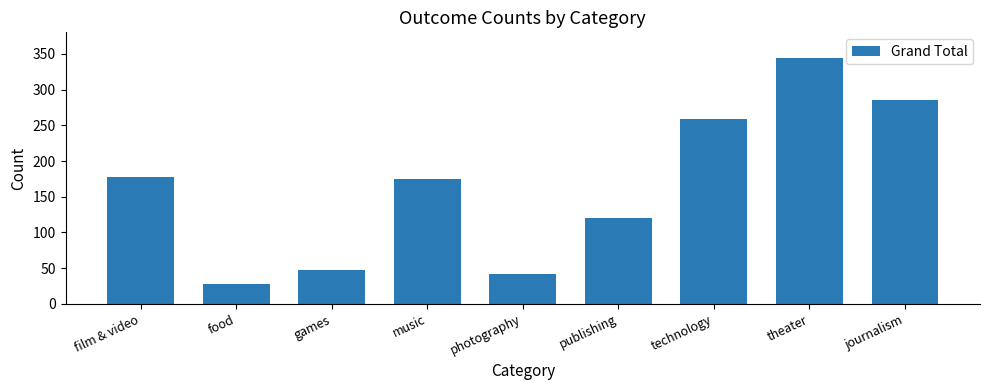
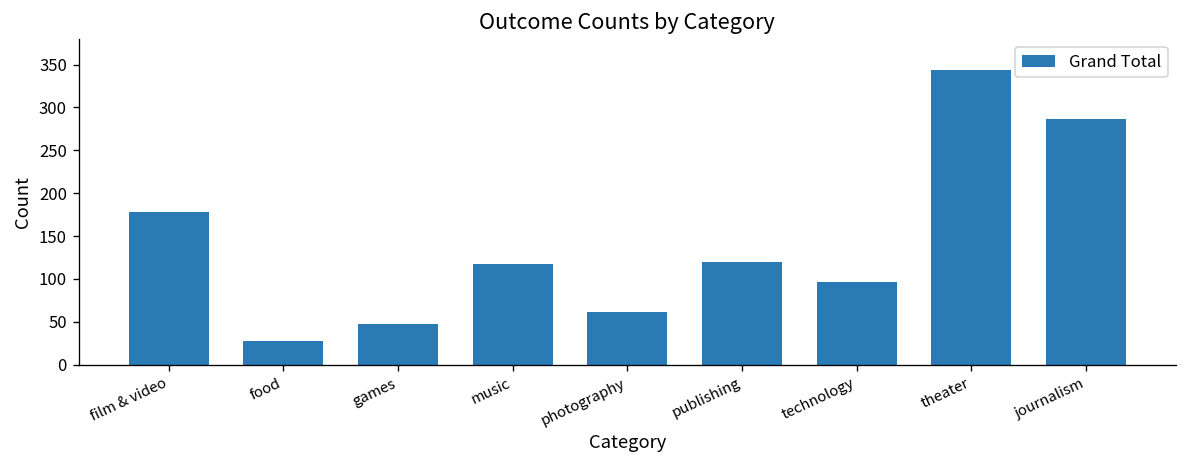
music: 180 -> 120
photography: 40 -> 60
technology: 260 -> 100
